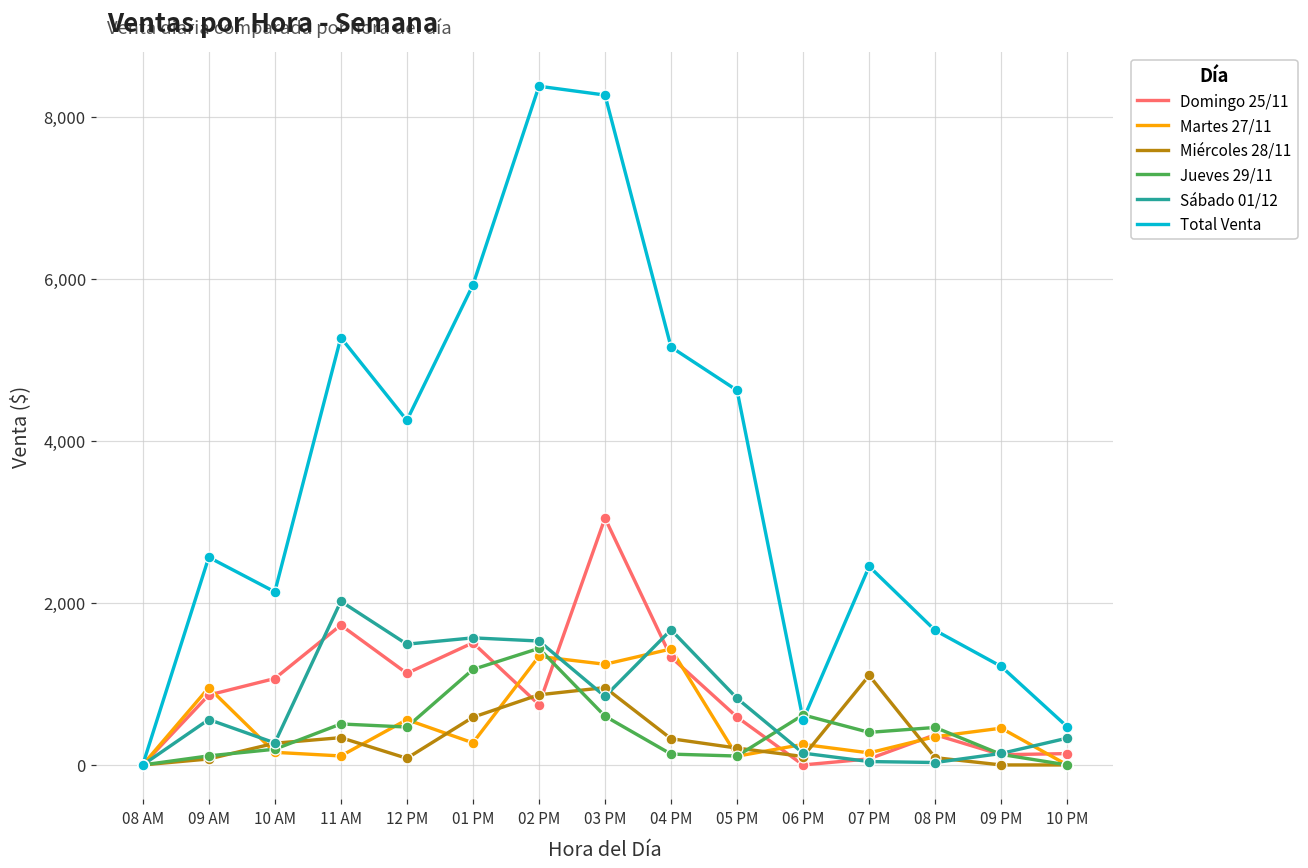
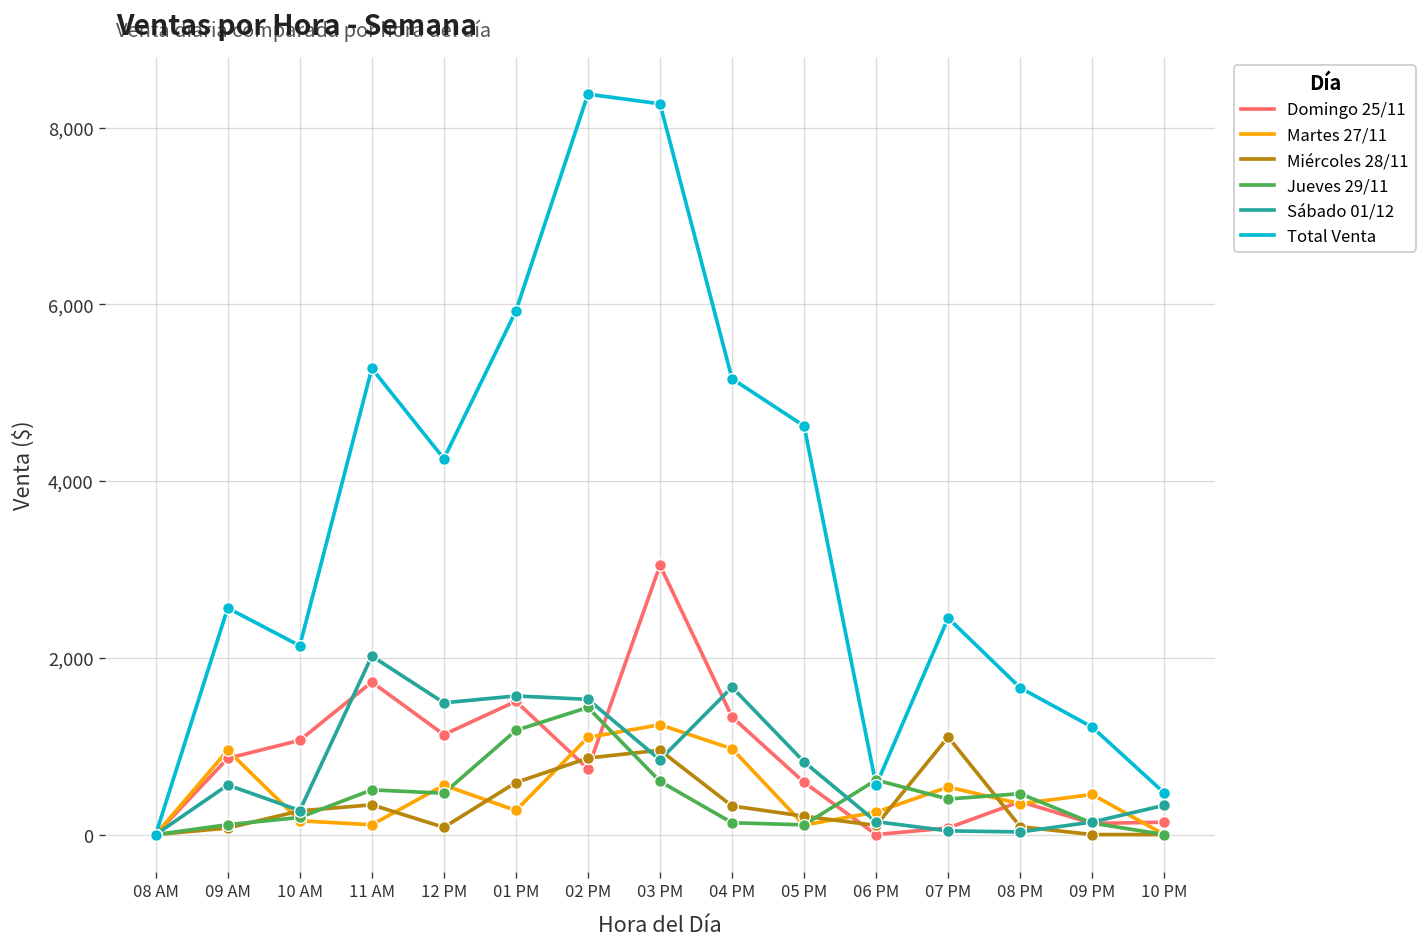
Martes 27/11, 02 PM: 1,300 -> 1,100
Martes 27/11, 04 PM: 1,400 -> 1,000
Martes 27/11, 07 PM: 100 -> 500
